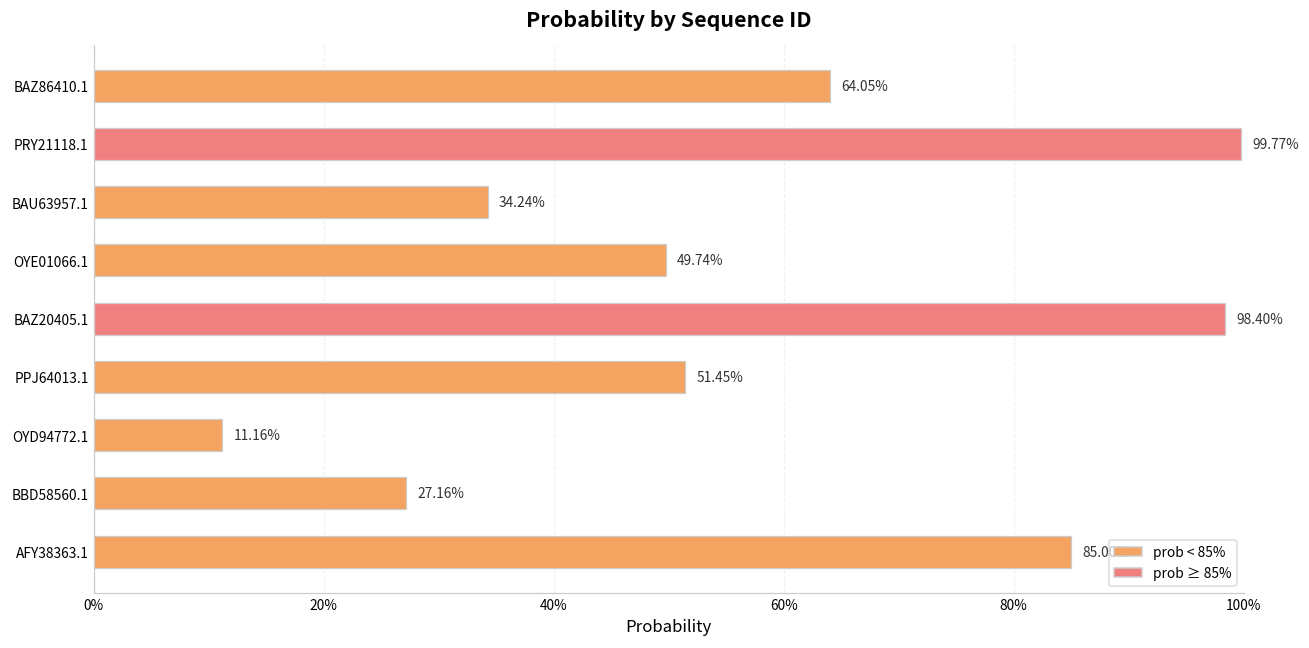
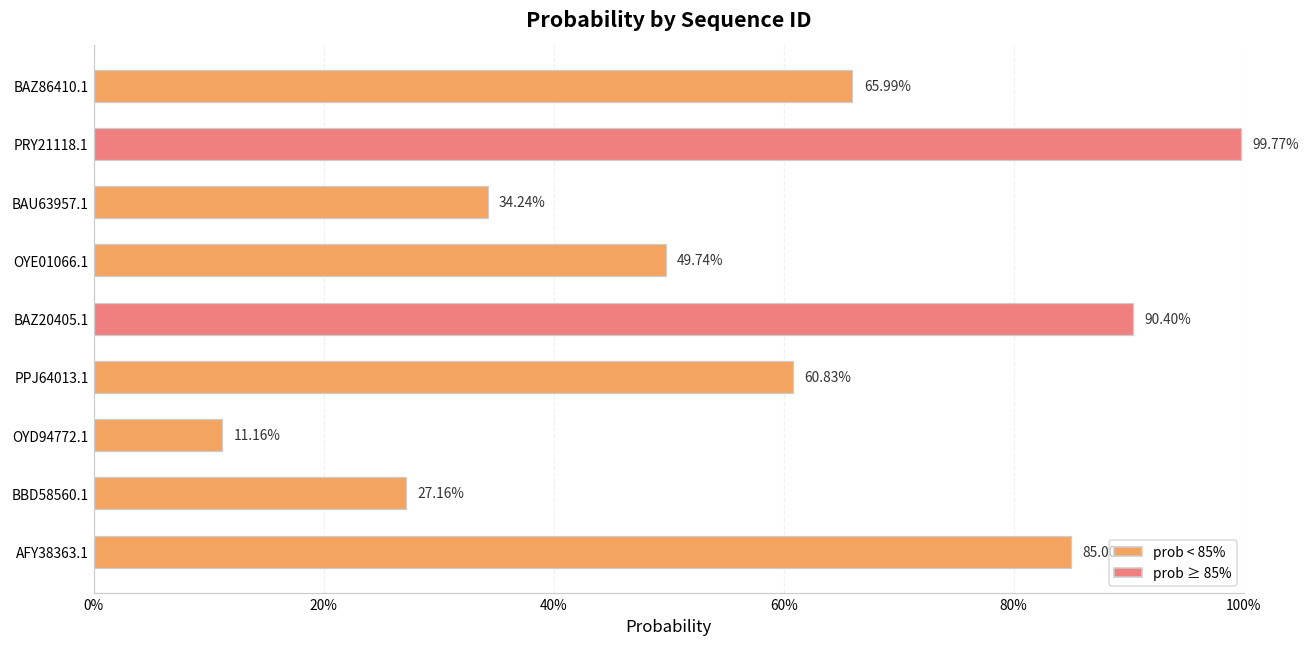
BAZ86410.1: 64.05% -> 65.99%
BAZ20405.1: 98.40% -> 90.40%
PPJ64013.1: 51.45% -> 60.83%
